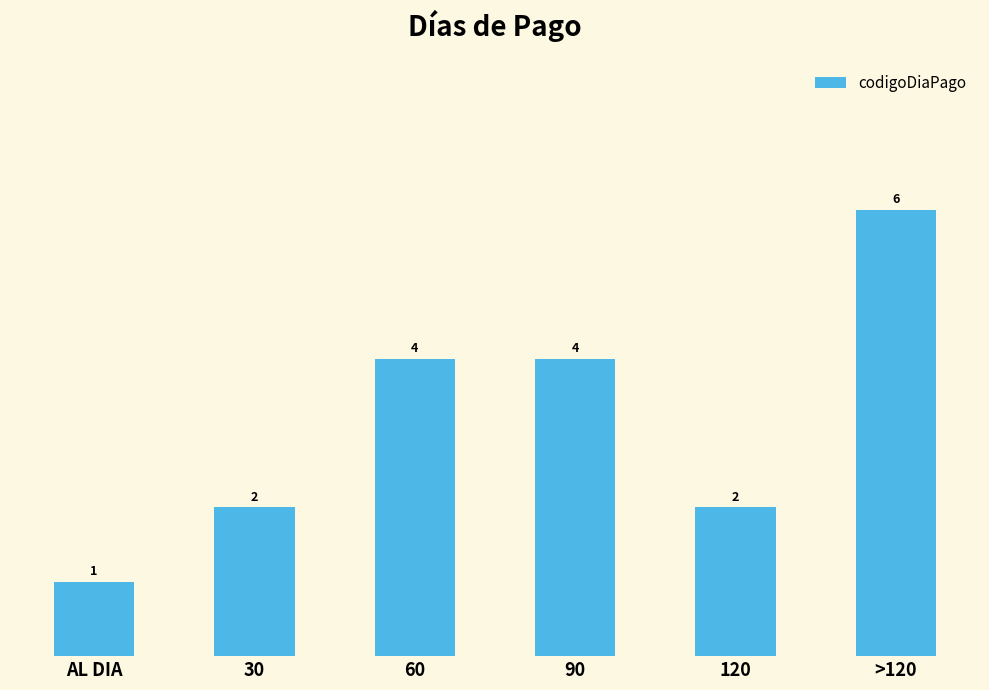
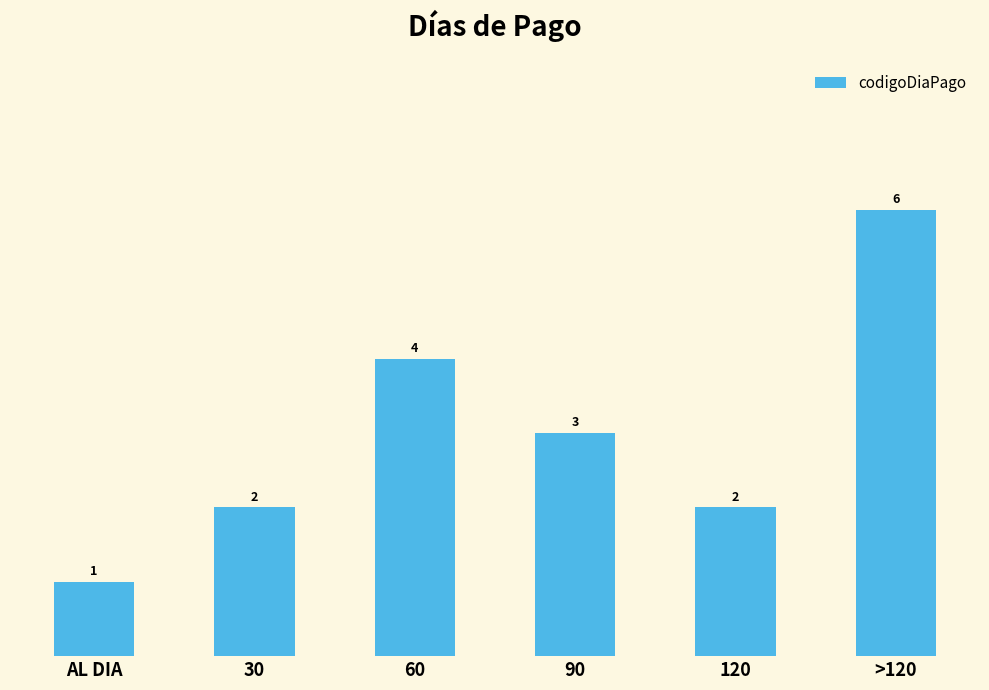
90: 4 -> 3
